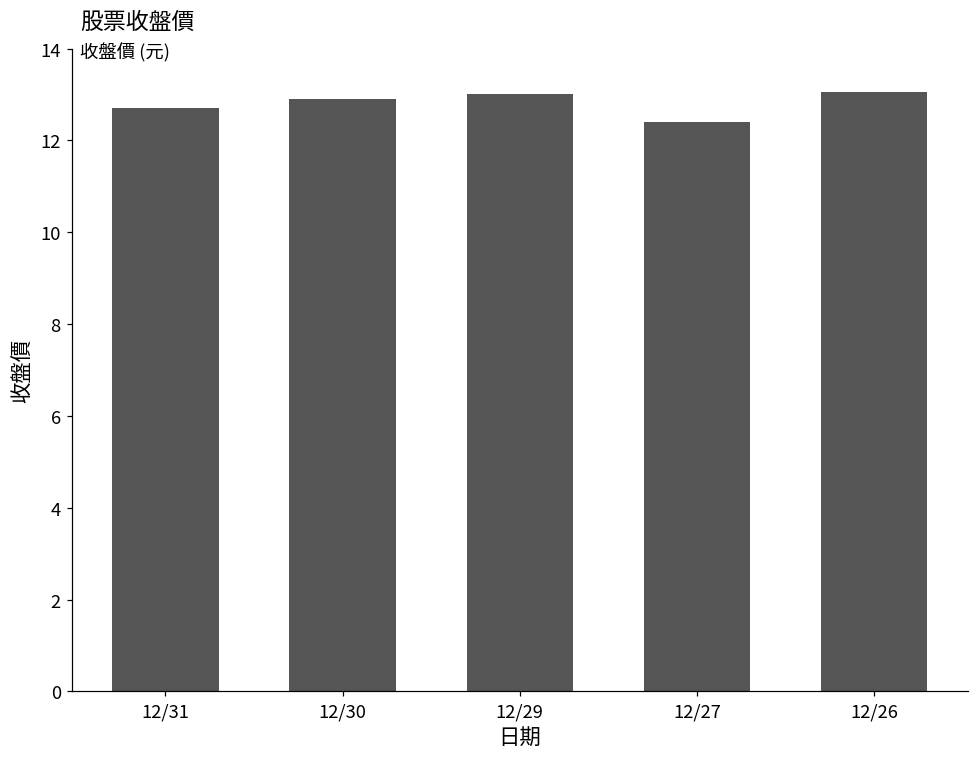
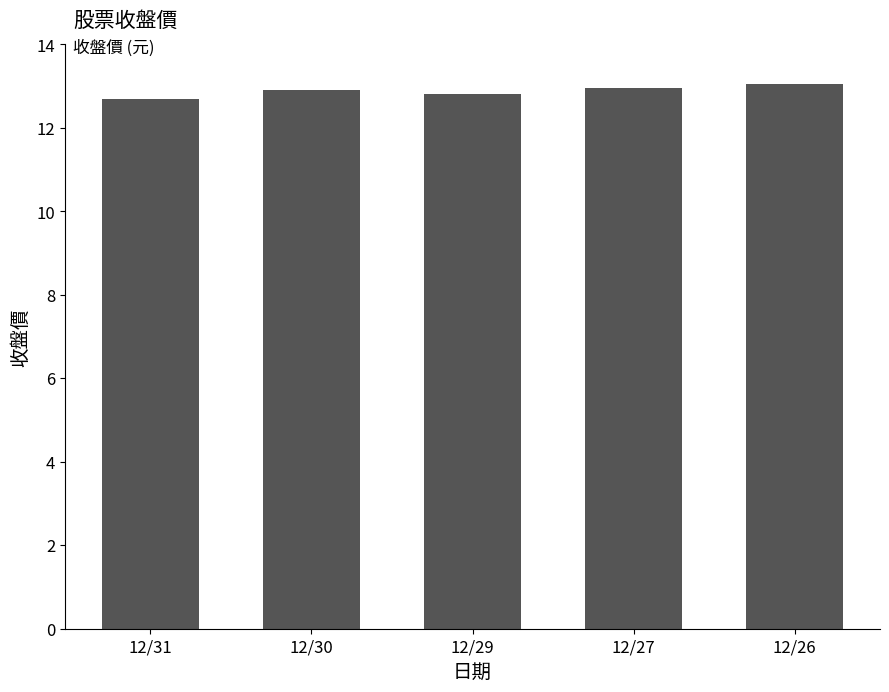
12/29: 13.0 -> 12.8
12/27: 12.4 -> 13.0
